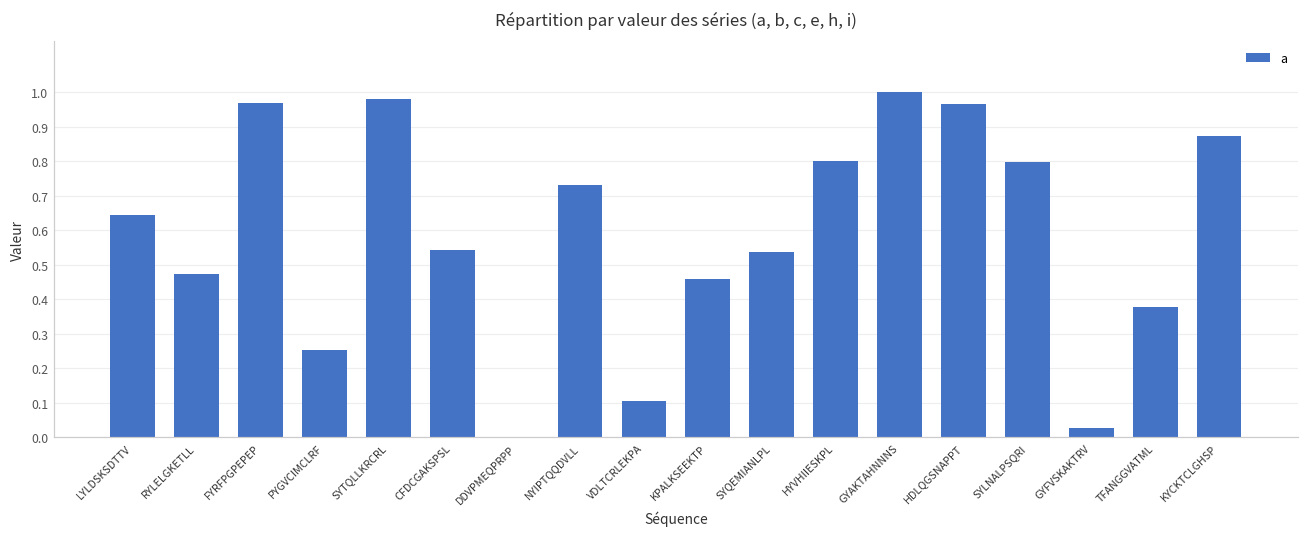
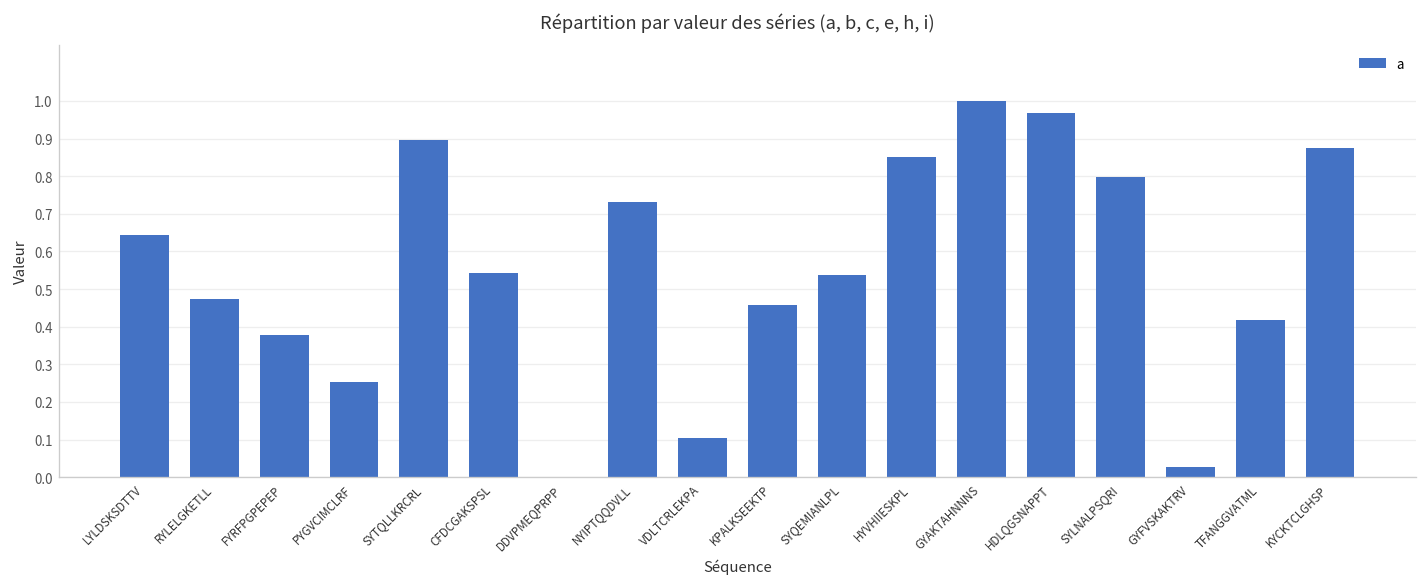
FYRFPGPEPEP: 0.97 -> 0.38
SYTQLLKRCRL: 0.98 -> 0.90
HYVHIIESKPL: 0.80 -> 0.85
TFANGGVATML: 0.38 -> 0.42
